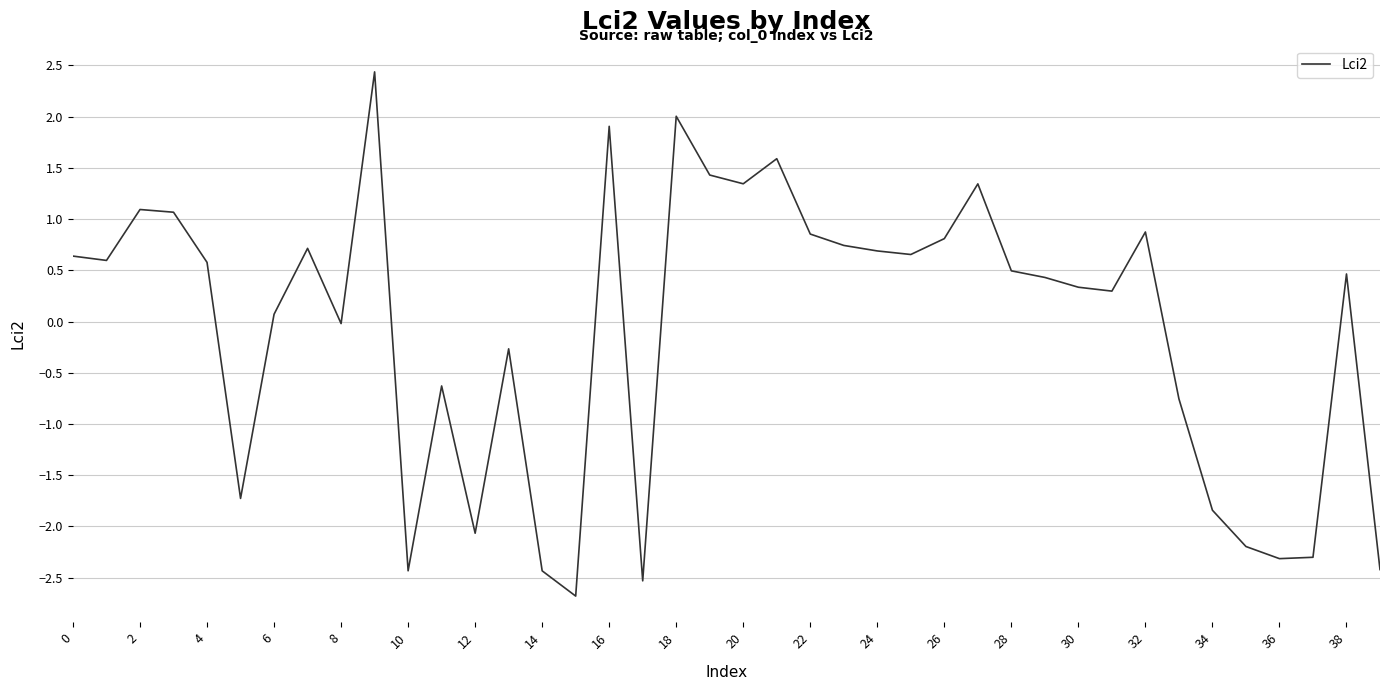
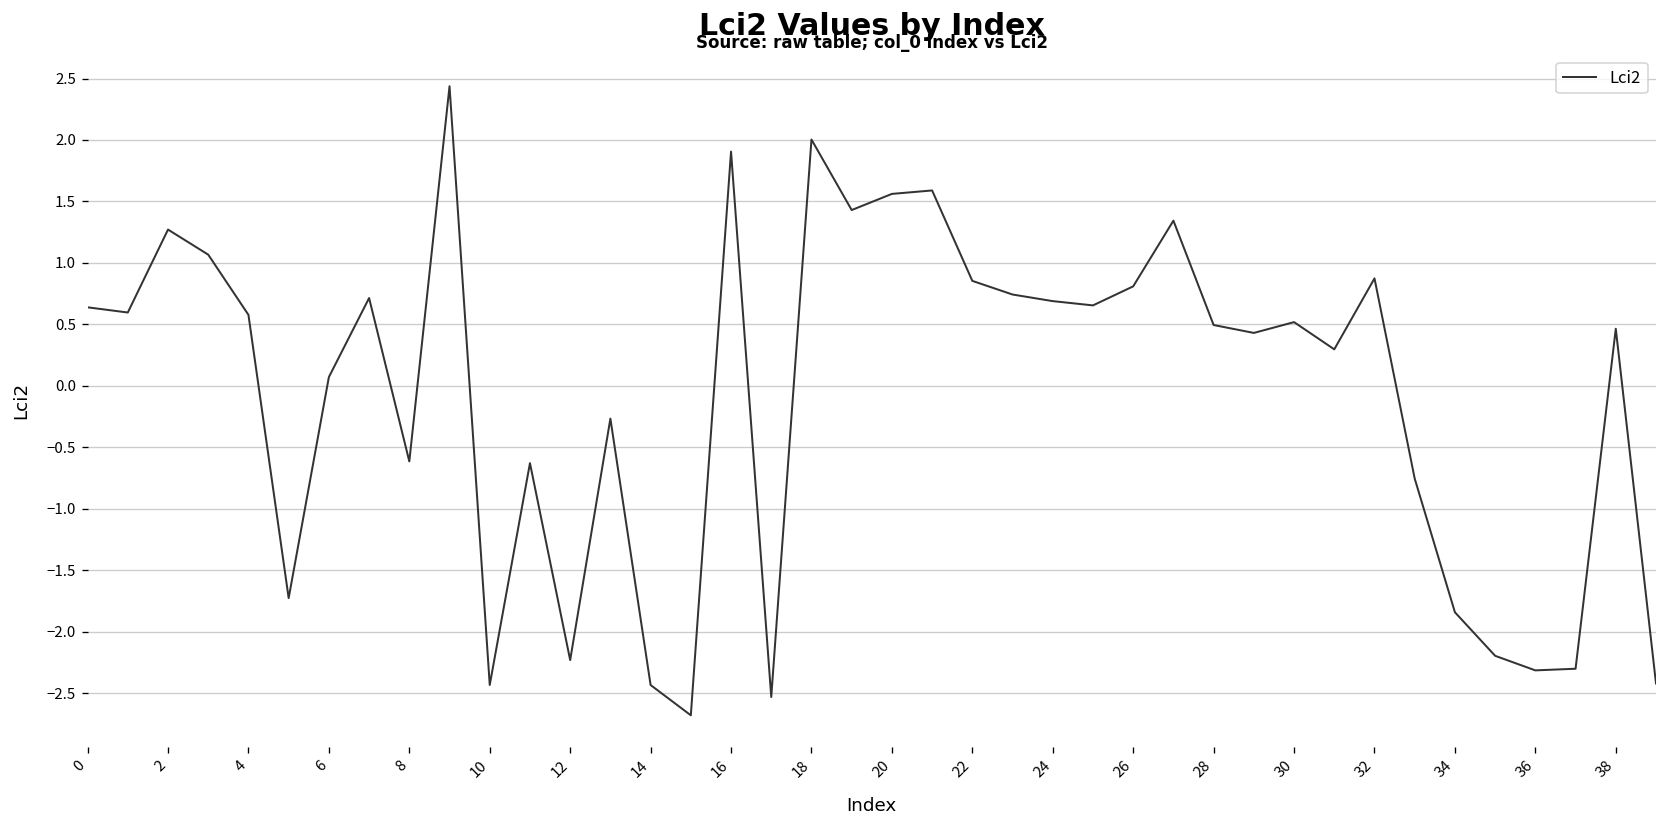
2: 1.09 -> 1.27
8: -0.02 -> -0.61
12: -2.07 -> -2.23
20: 1.34 -> 1.56
30: 0.34 -> 0.52
